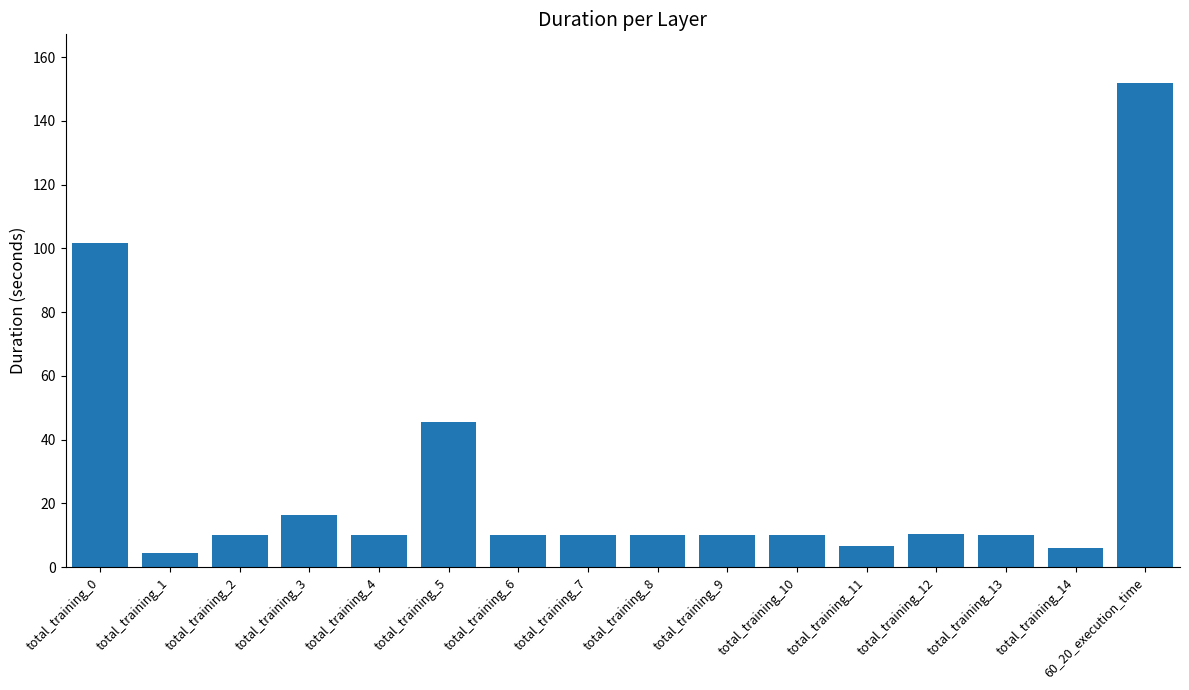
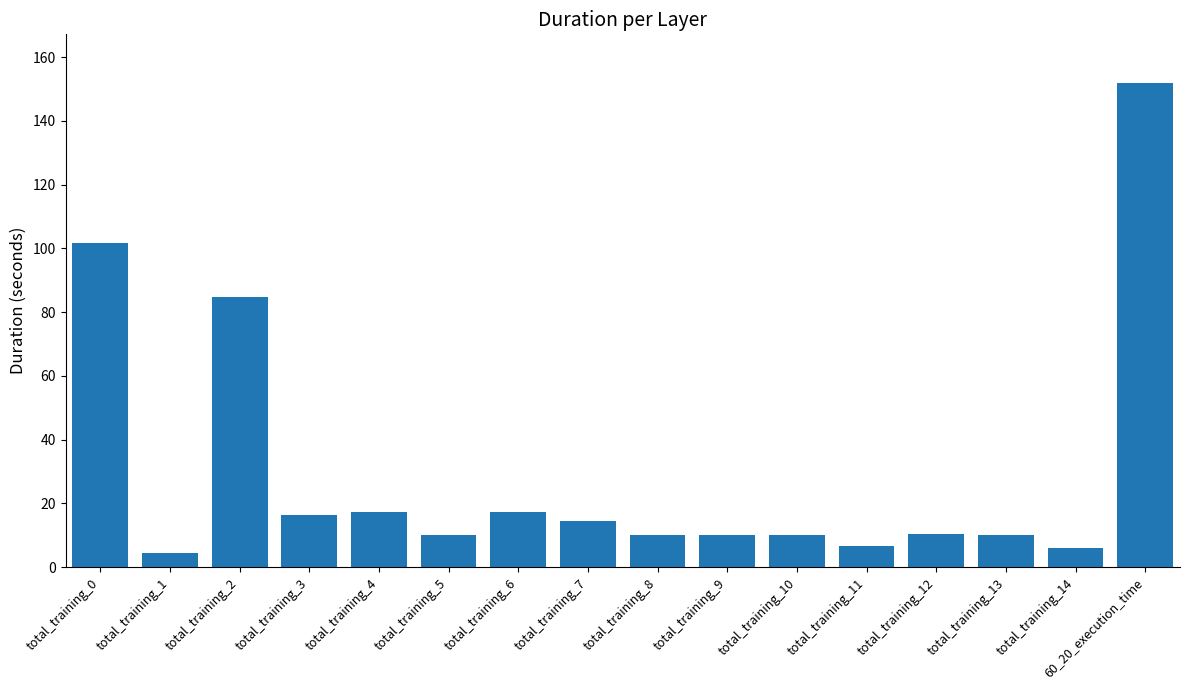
total_training_2: 10 -> 85
total_training_4: 10 -> 17
total_training_5: 46 -> 10
total_training_6: 10 -> 17
total_training_7: 10 -> 14
